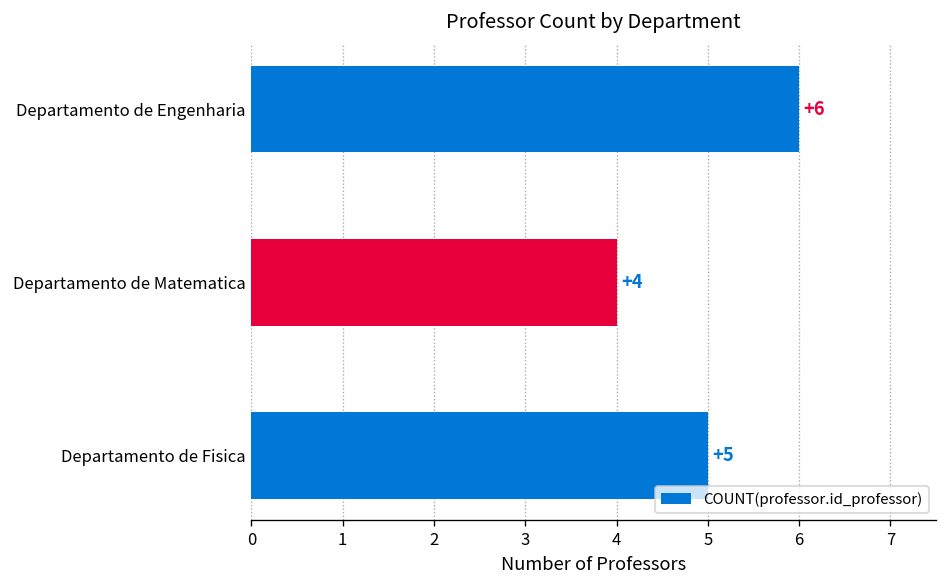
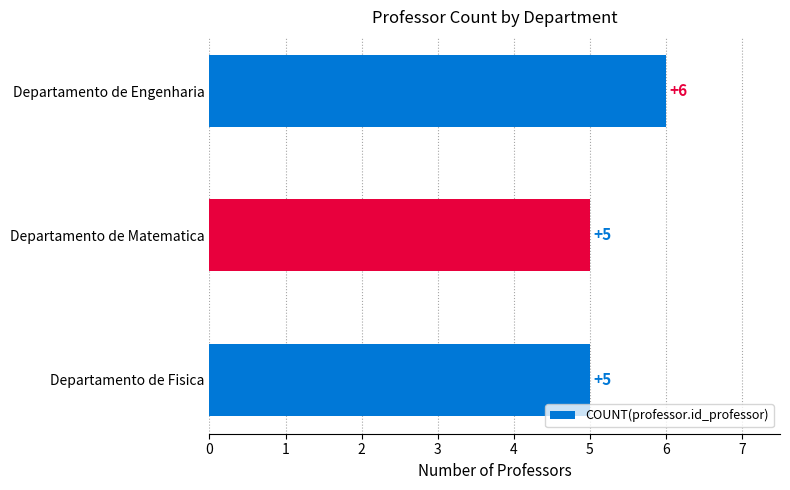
Departamento de Matematica: +4 -> +5
